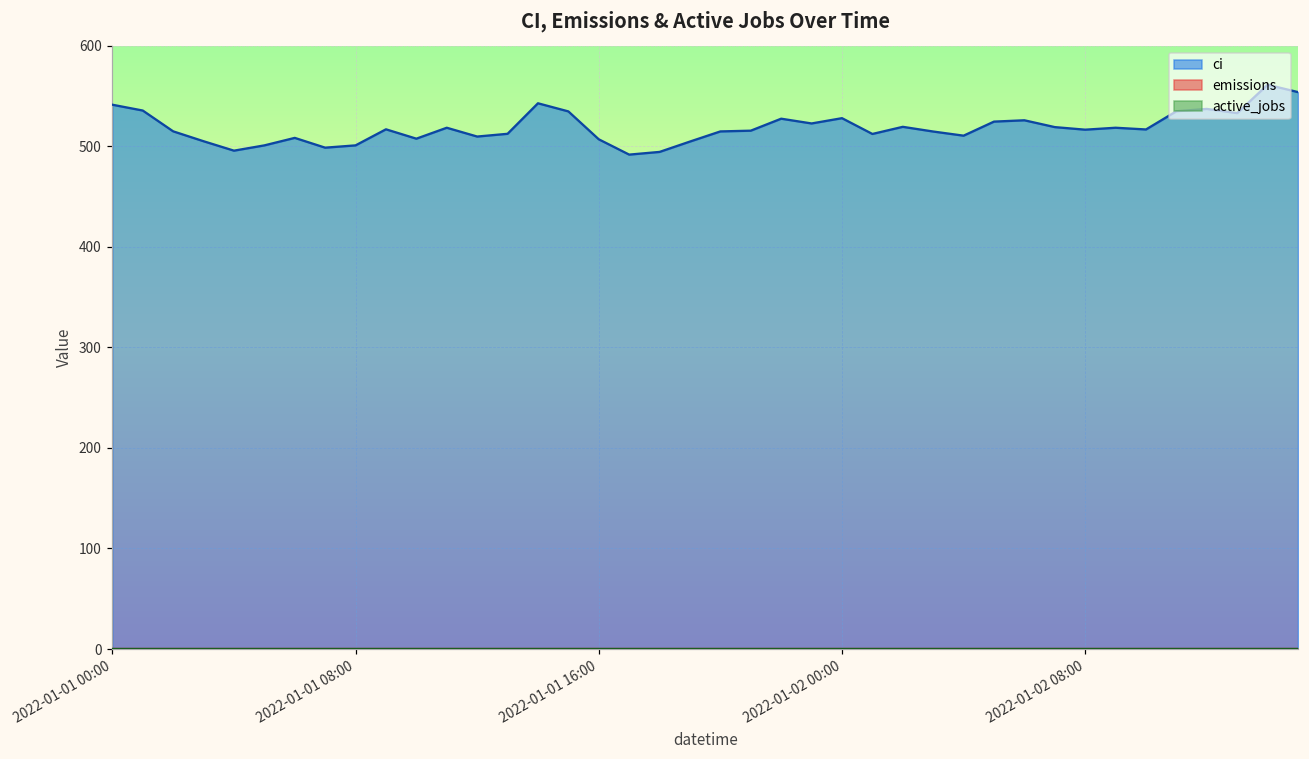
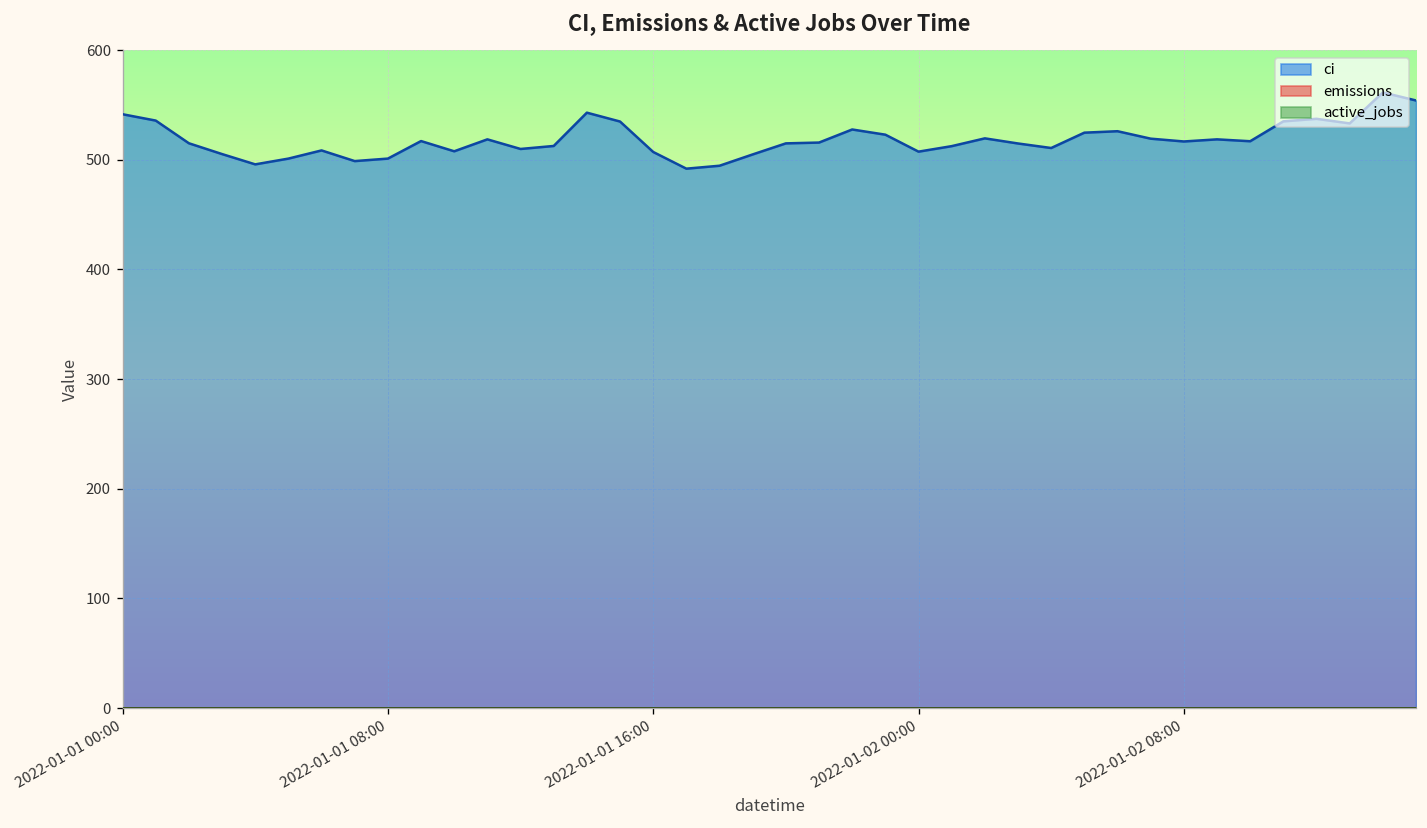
ci, 2022-01-02 00:00: 530 -> 510
